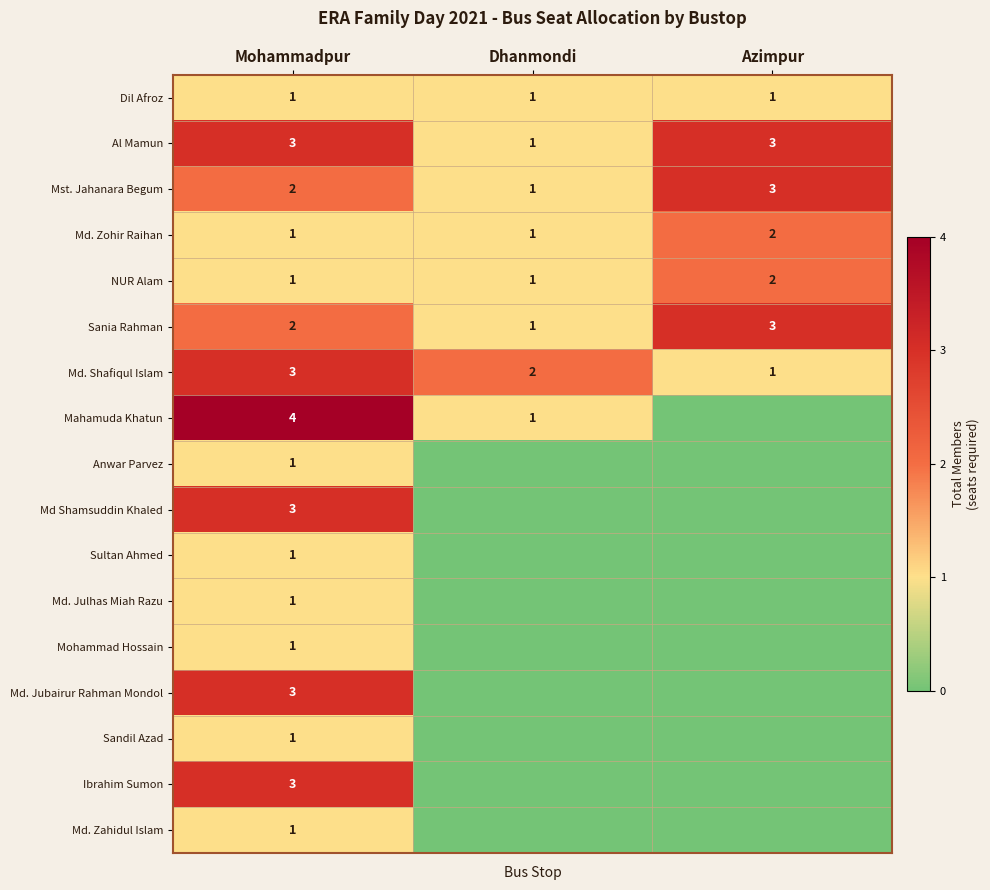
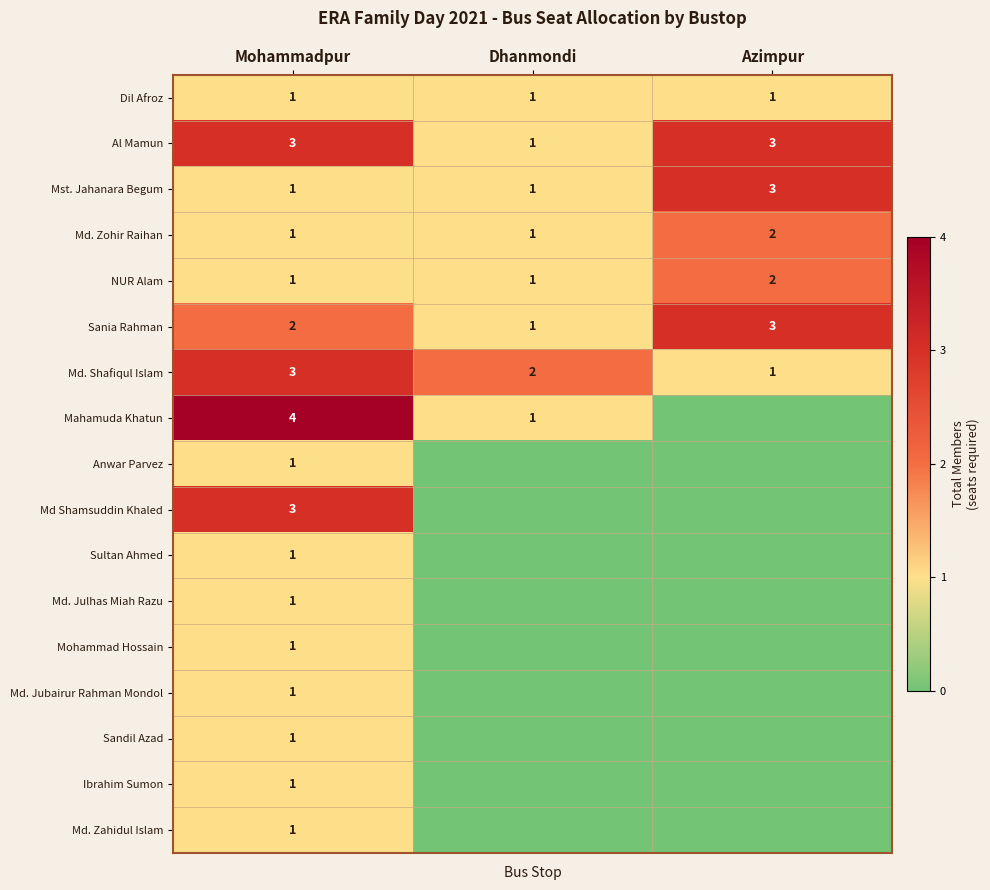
Mst. Jahanara Begum, Mohammadpur: 2 -> 1
Md. Jubairur Rahman Mondol, Mohammadpur: 3 -> 1
Ibrahim Sumon, Mohammadpur: 3 -> 1
